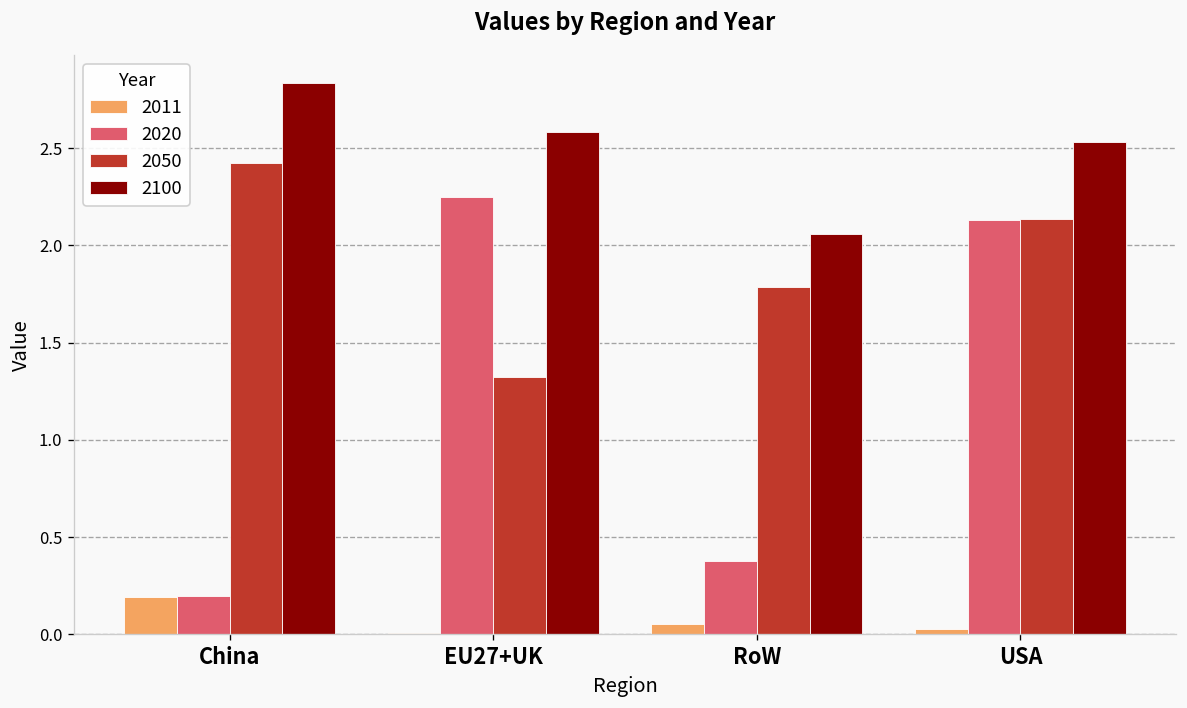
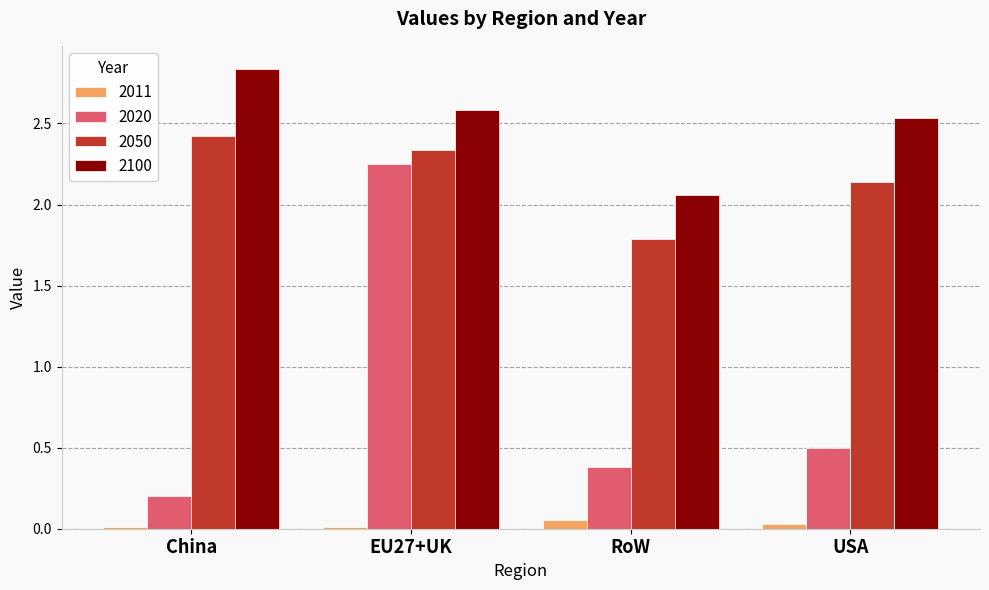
2011, China: 0.19 -> 0.01
2050, EU27+UK: 1.32 -> 2.33
2020, USA: 2.13 -> 0.50
